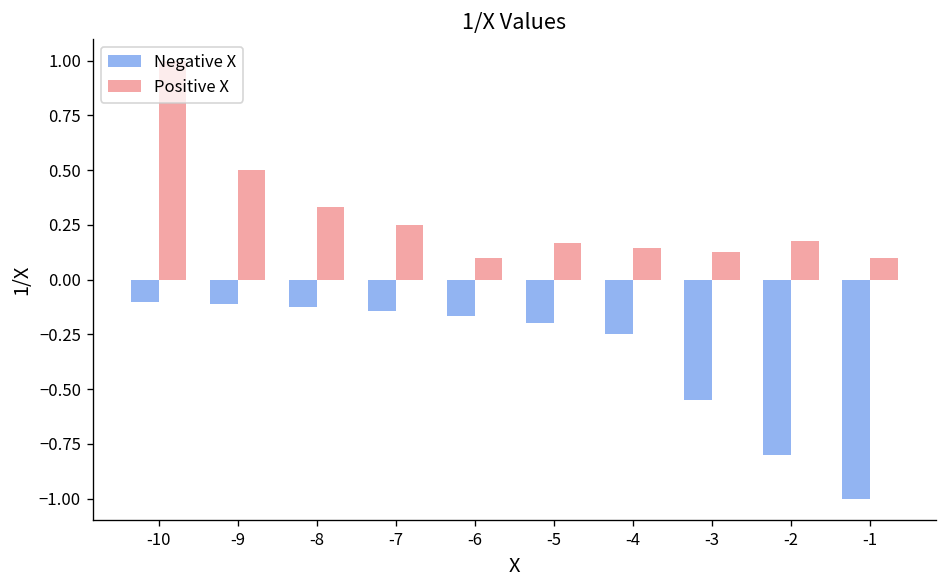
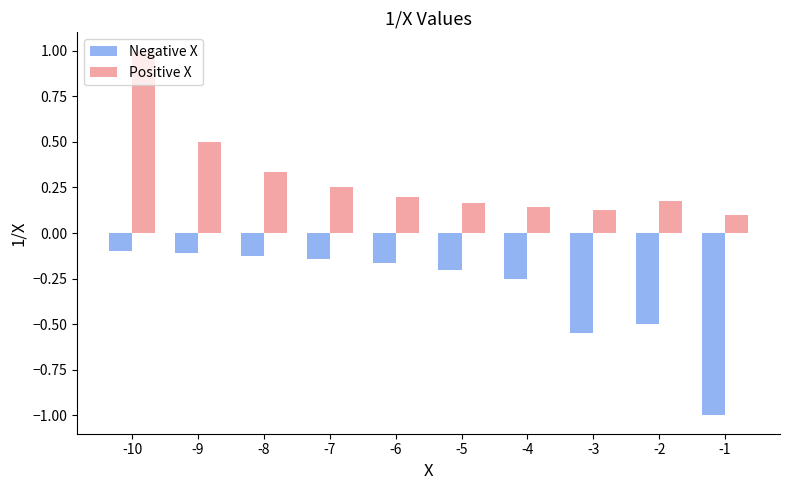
Positive X, -6: 0.1 -> 0.2
Negative X, -2: -0.8 -> -0.5
